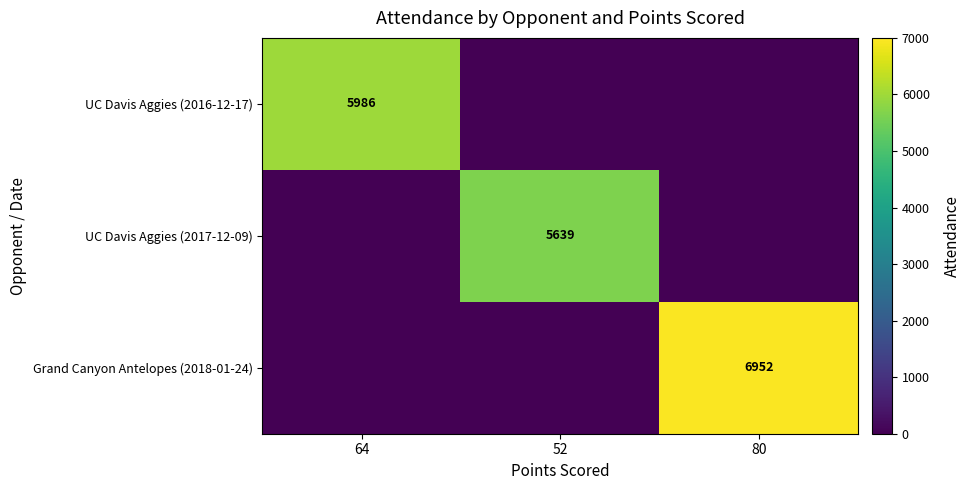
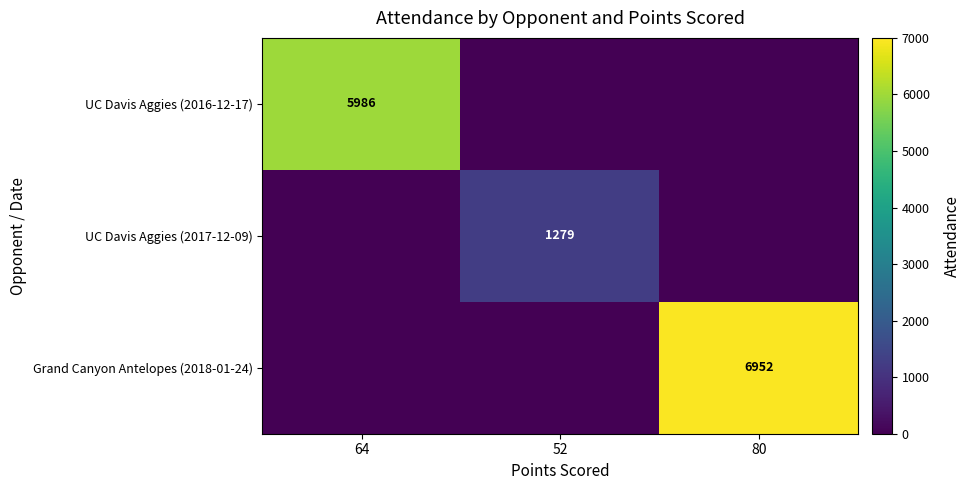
UC Davis Aggies (2017-12-09), 52: 5639 -> 1279
